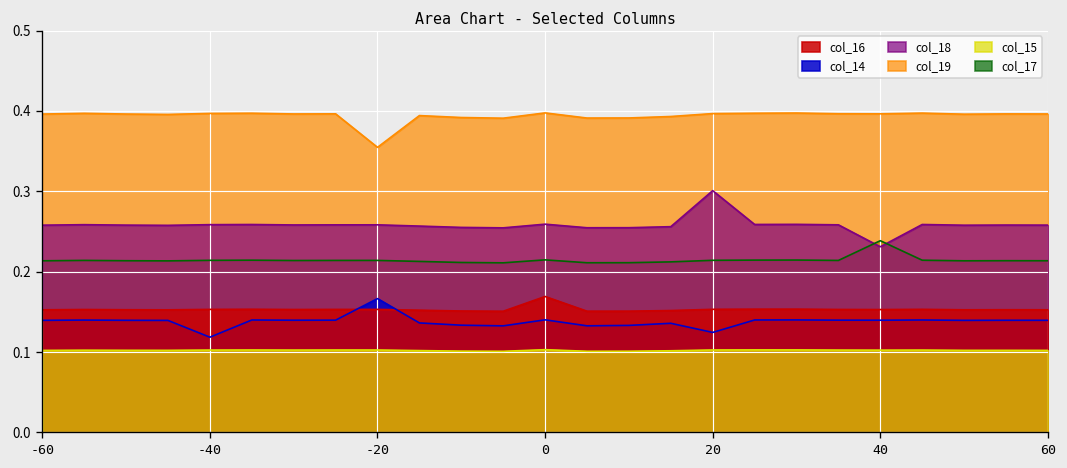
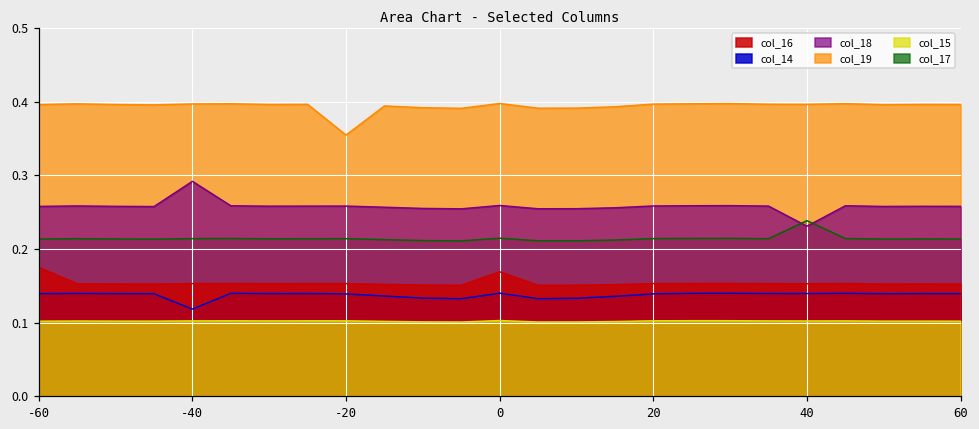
col_16, -60: 0.15 -> 0.18
col_18, -40: 0.26 -> 0.29
col_14, -20: 0.17 -> 0.14
col_18, 20: 0.30 -> 0.26
col_14, 20: 0.12 -> 0.14
